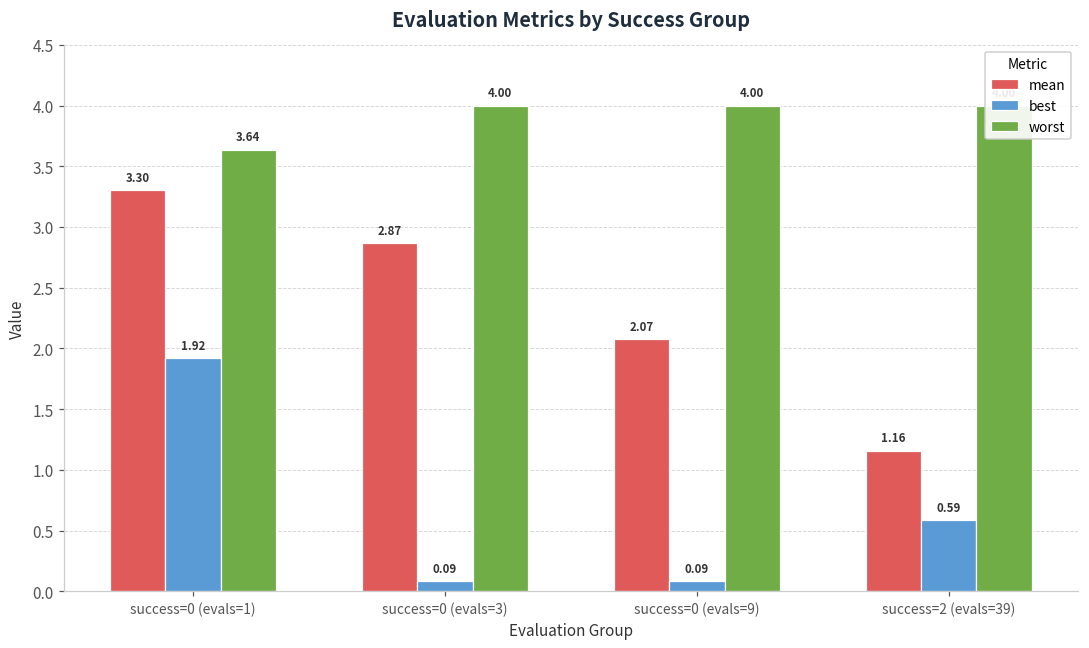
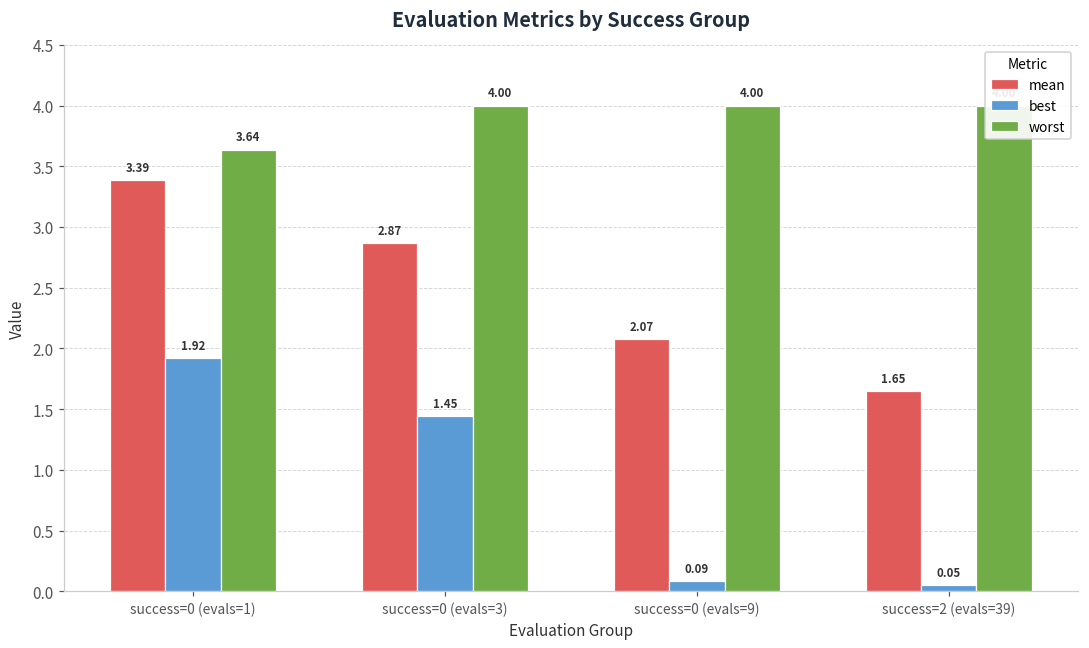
mean, success=0 (evals=1): 3.30 -> 3.39
best, success=0 (evals=3): 0.09 -> 1.45
mean, success=2 (evals=39): 1.16 -> 1.65
best, success=2 (evals=39): 0.59 -> 0.05
